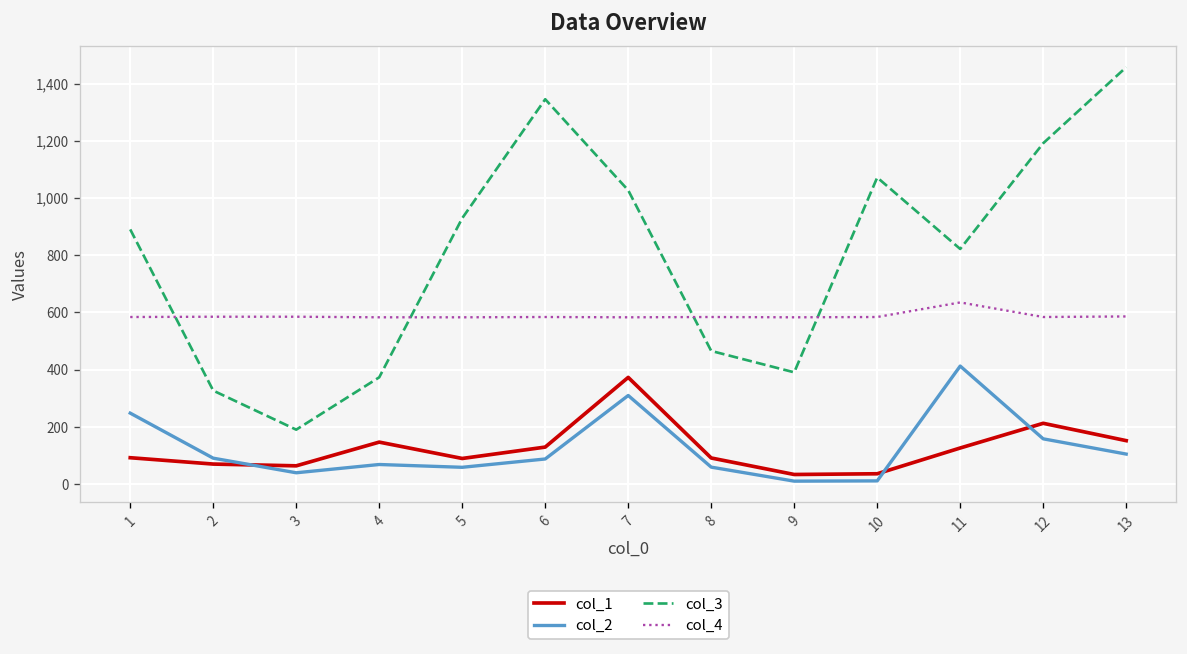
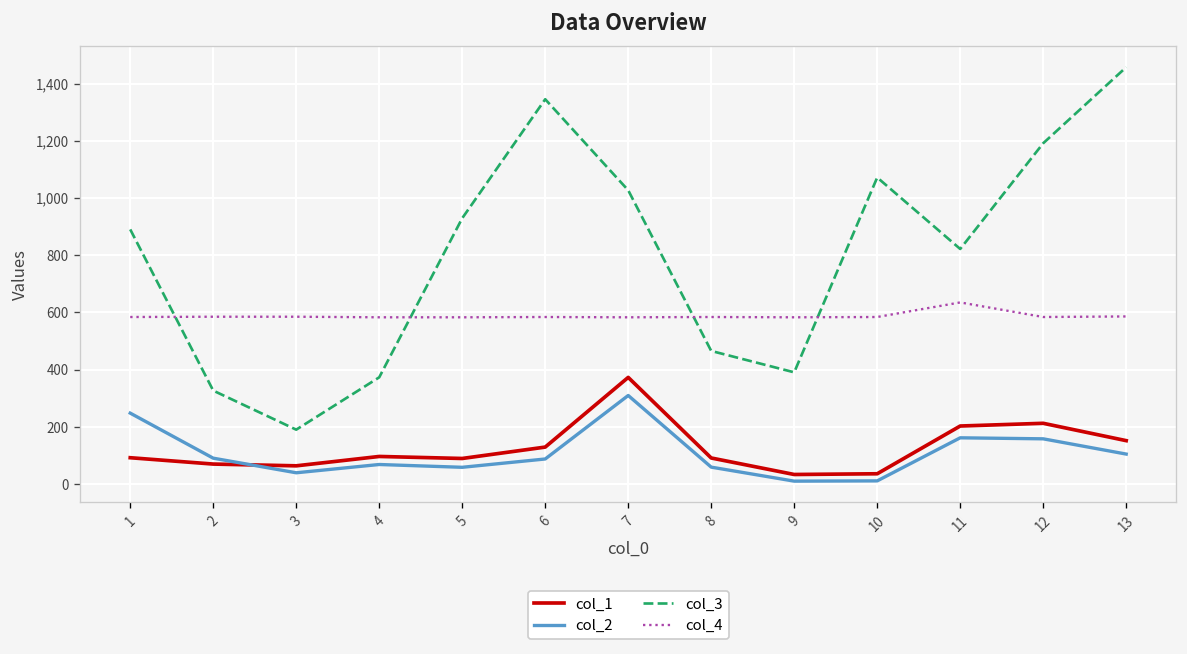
col_1, 4: 150 -> 100
col_1, 11: 130 -> 200
col_2, 11: 410 -> 160
